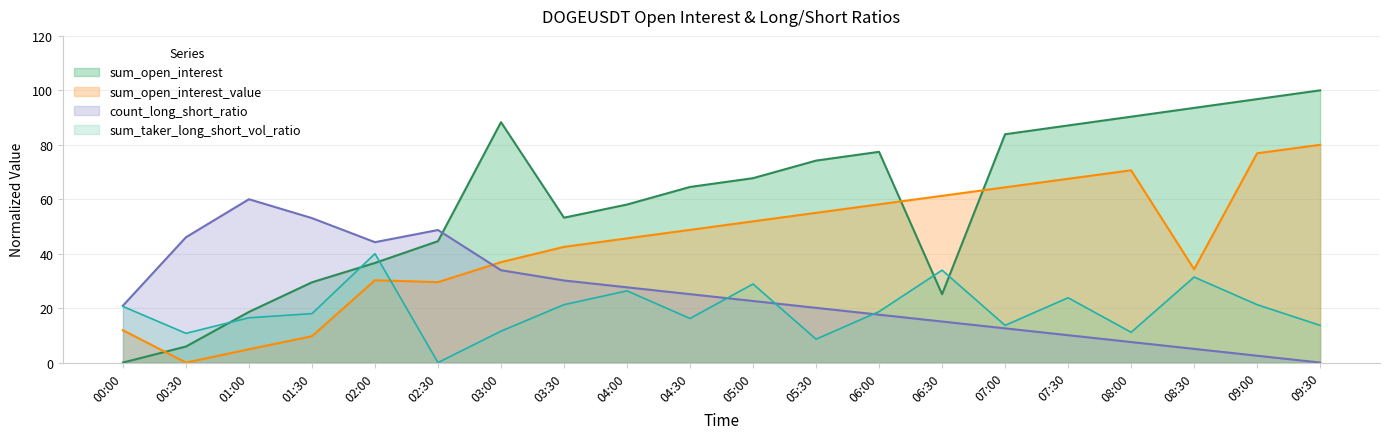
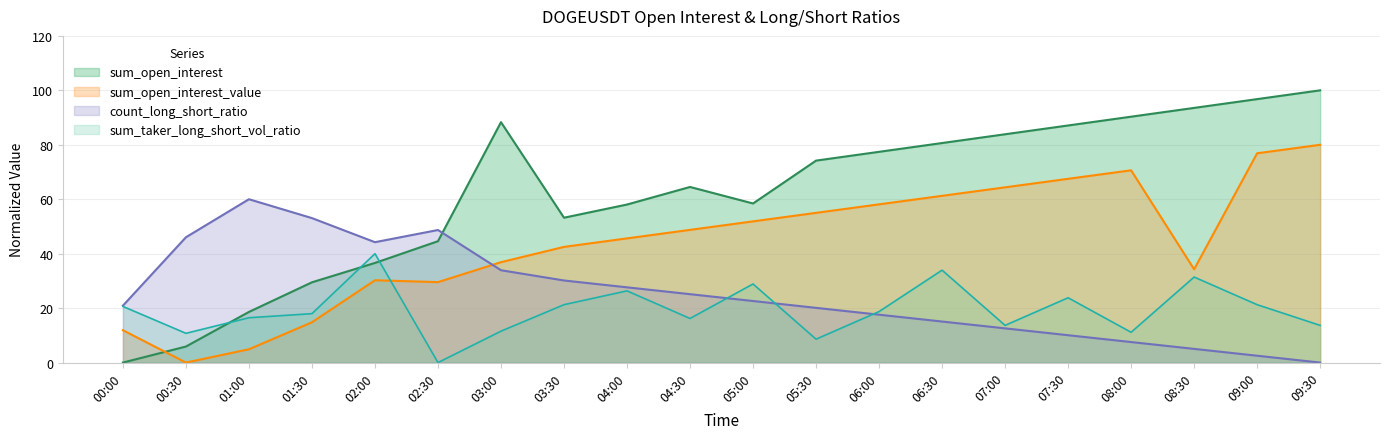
sum_open_interest_value, 01:30: 10 -> 15
sum_open_interest, 05:00: 68 -> 58
sum_open_interest, 06:30: 25 -> 81
